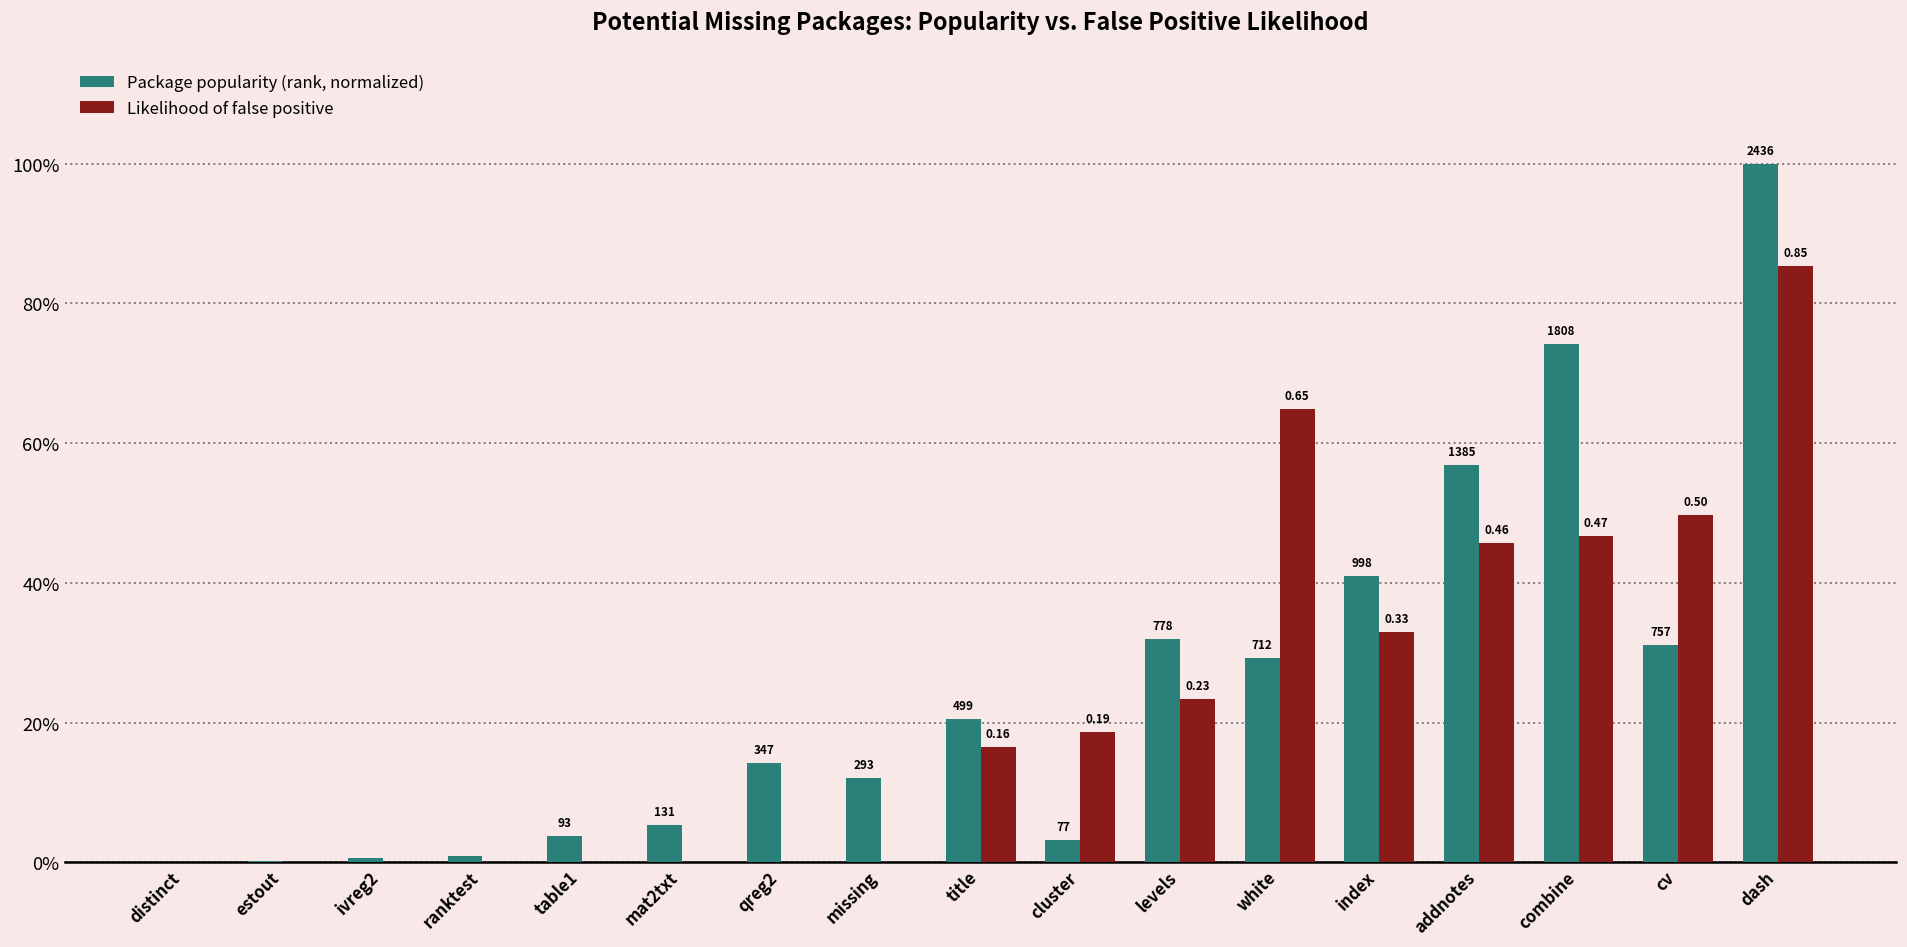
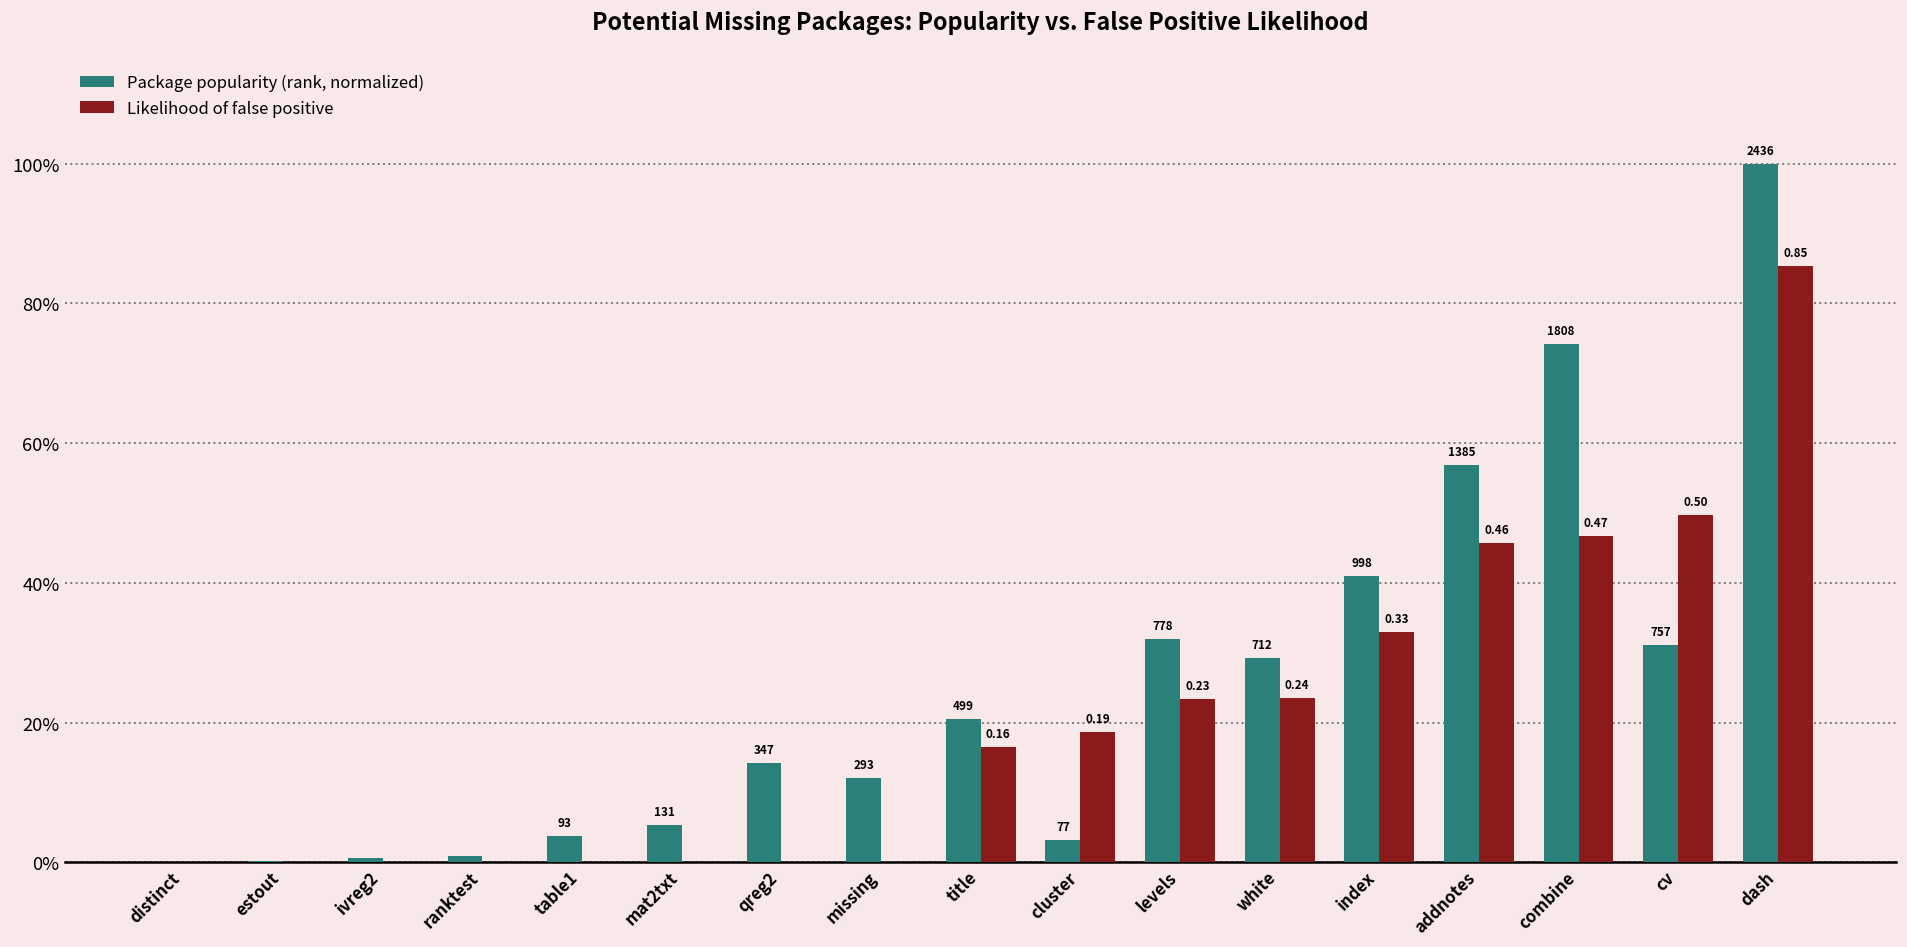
Likelihood of false positive, white: 0.65 -> 0.24
